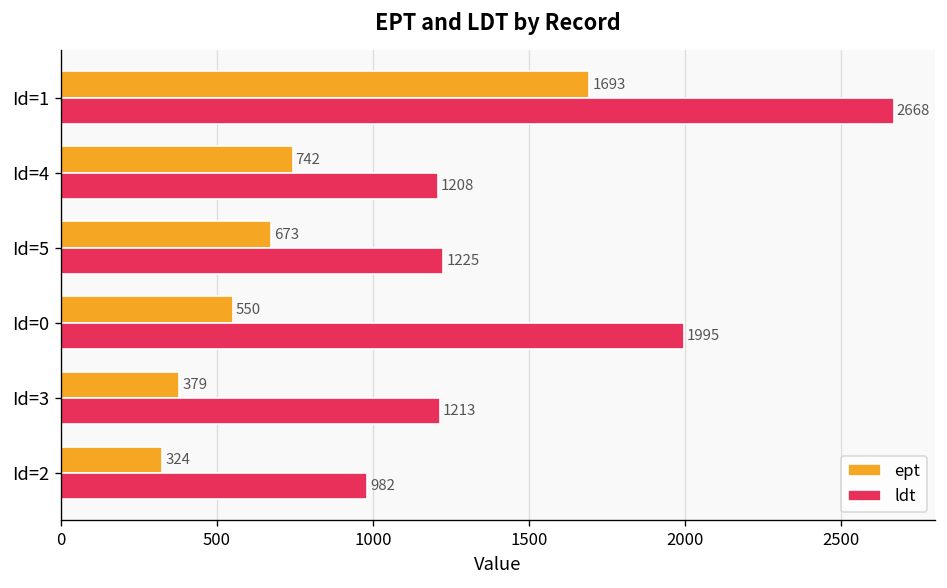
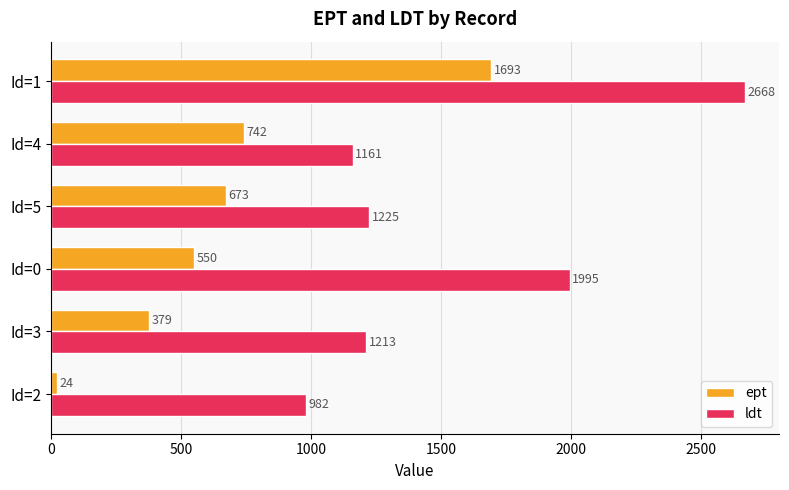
ldt, Id=4: 1208 -> 1161
ept, Id=2: 324 -> 24
